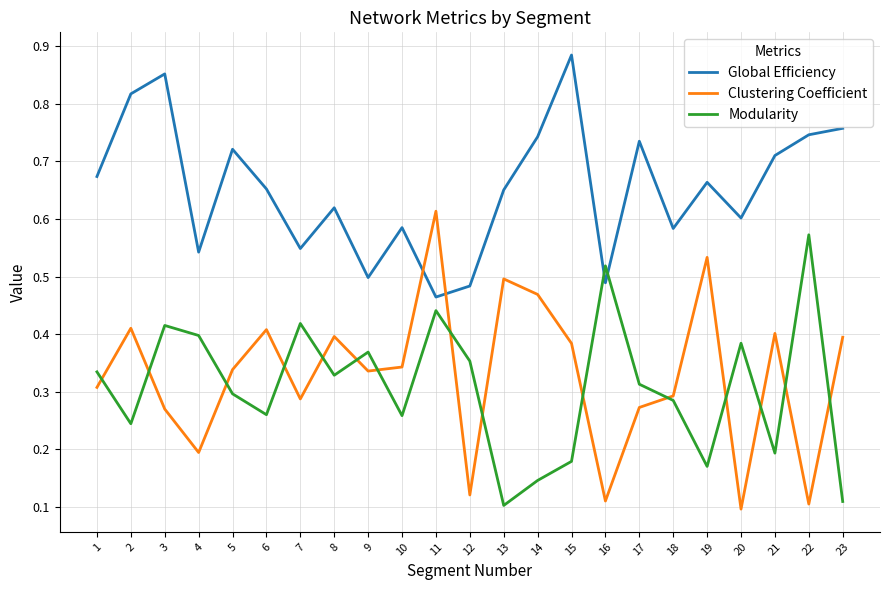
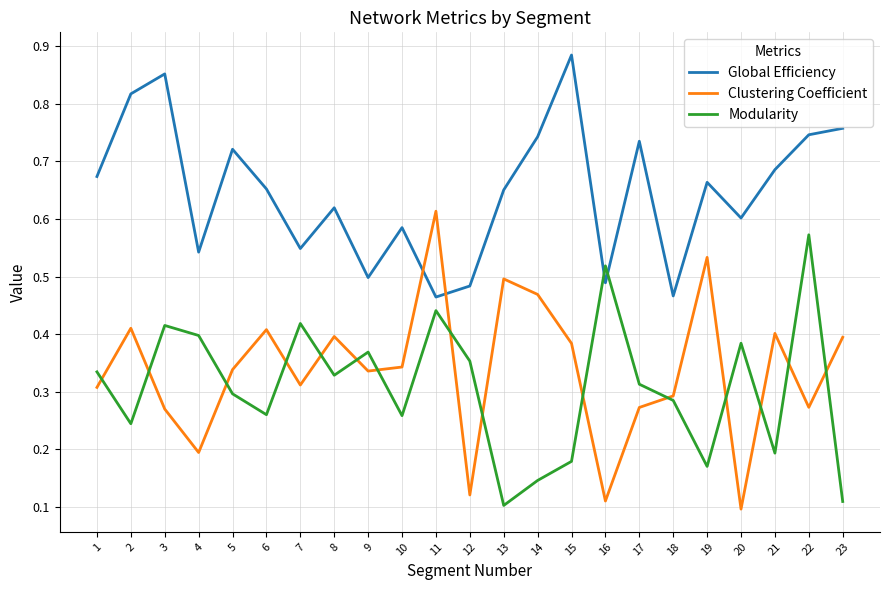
Clustering Coefficient, 7: 0.29 -> 0.31
Global Efficiency, 18: 0.58 -> 0.47
Global Efficiency, 21: 0.71 -> 0.69
Clustering Coefficient, 22: 0.11 -> 0.27
